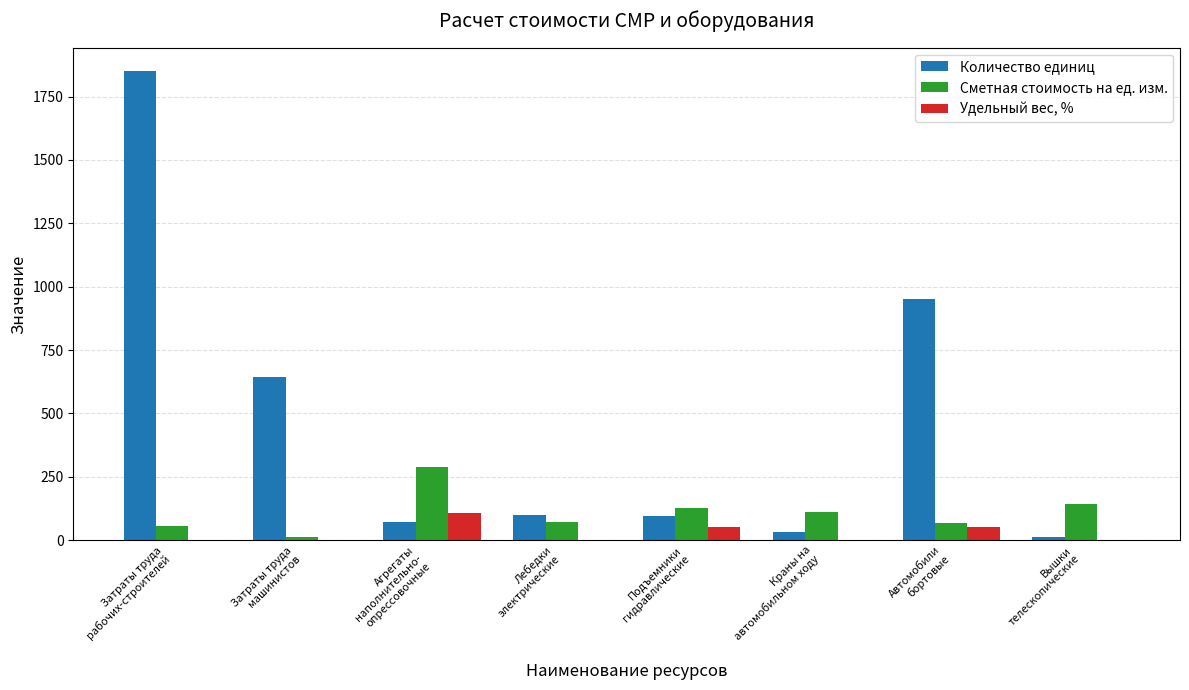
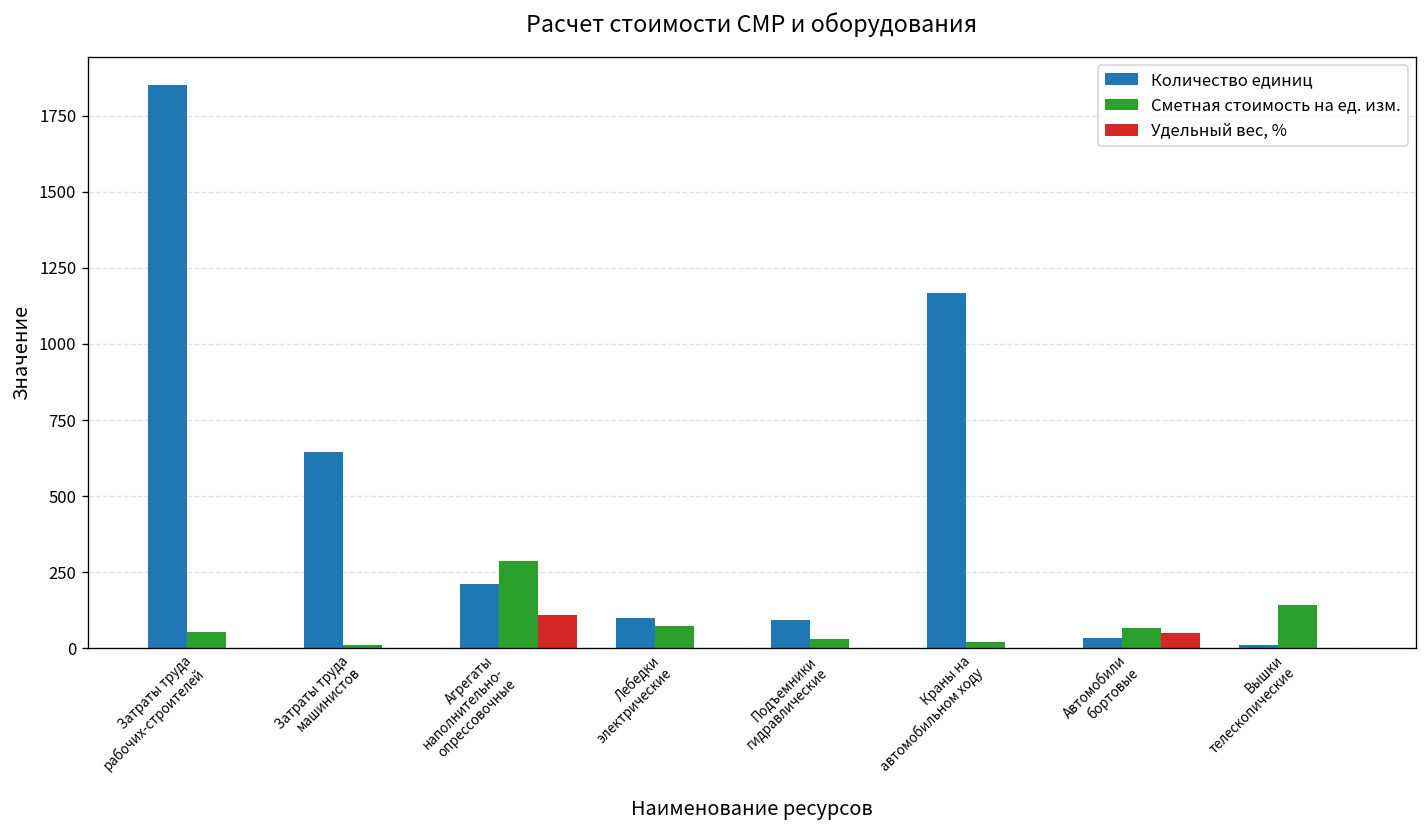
Количество единиц, Агрегаты наполнительно- опрессовочные: 70 -> 210
Сметная стоимость на ед. изм., Подъемники гидравлические: 130 -> 30
Удельный вес, %, Подъемники гидравлические: 50 -> 0
Количество единиц, Краны на автомобильном ходу: 30 -> 1170
Сметная стоимость на ед. изм., Краны на автомобильном ходу: 110 -> 20
Количество единиц, Автомобили бортовые: 950 -> 30
